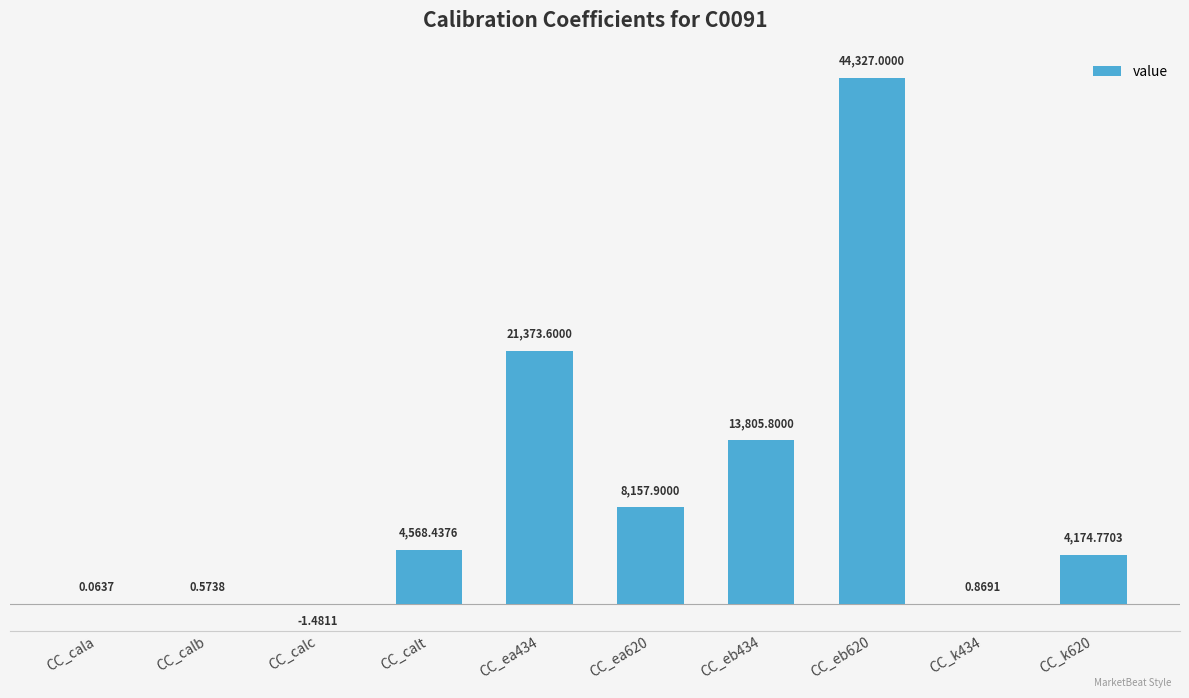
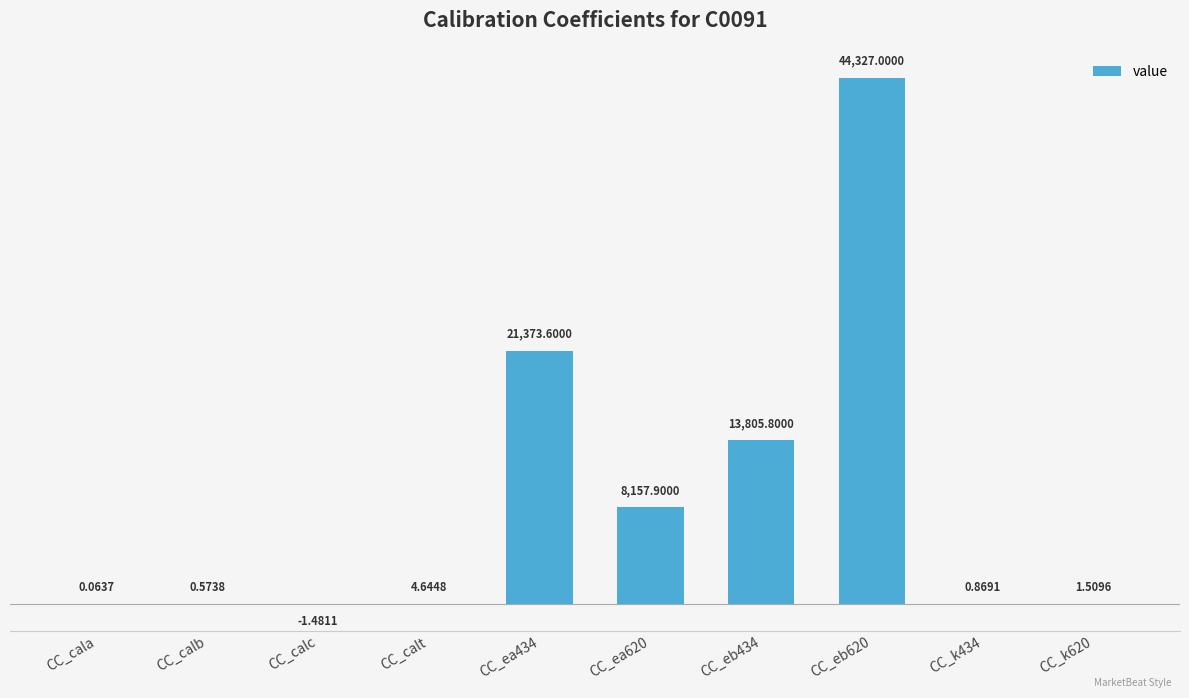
CC_calt: 4,568.4376 -> 4.6448
CC_k620: 4,174.7703 -> 1.5096
